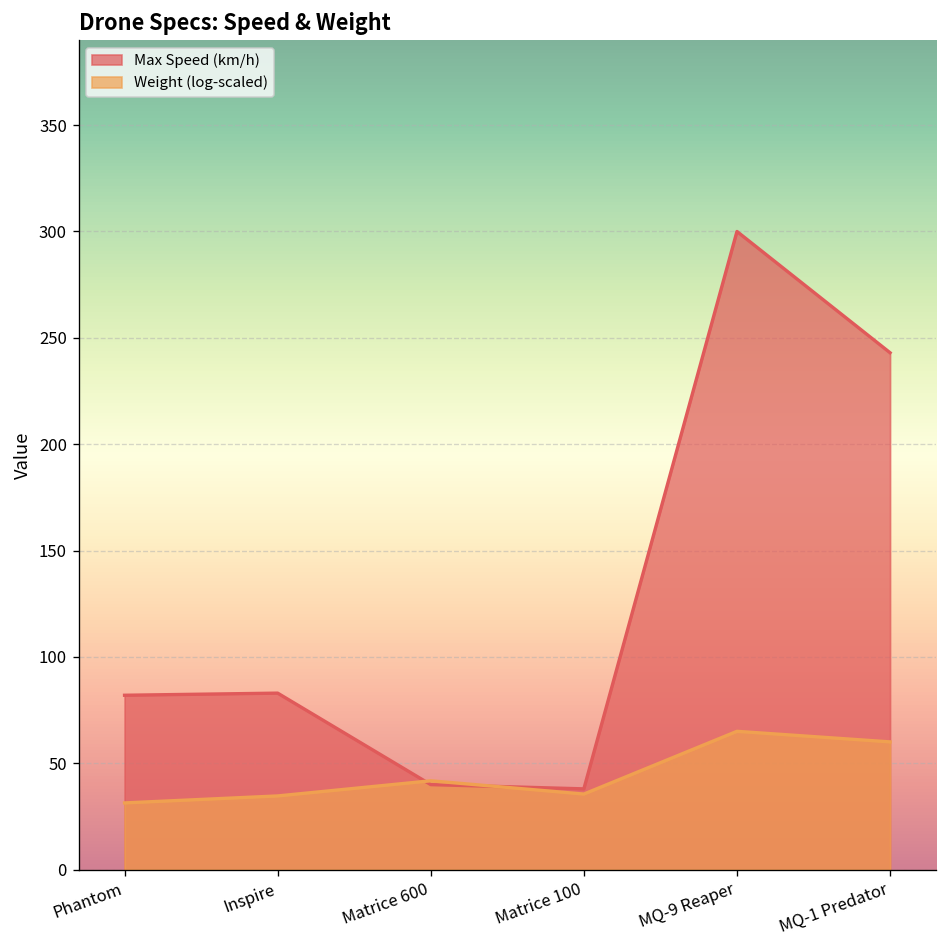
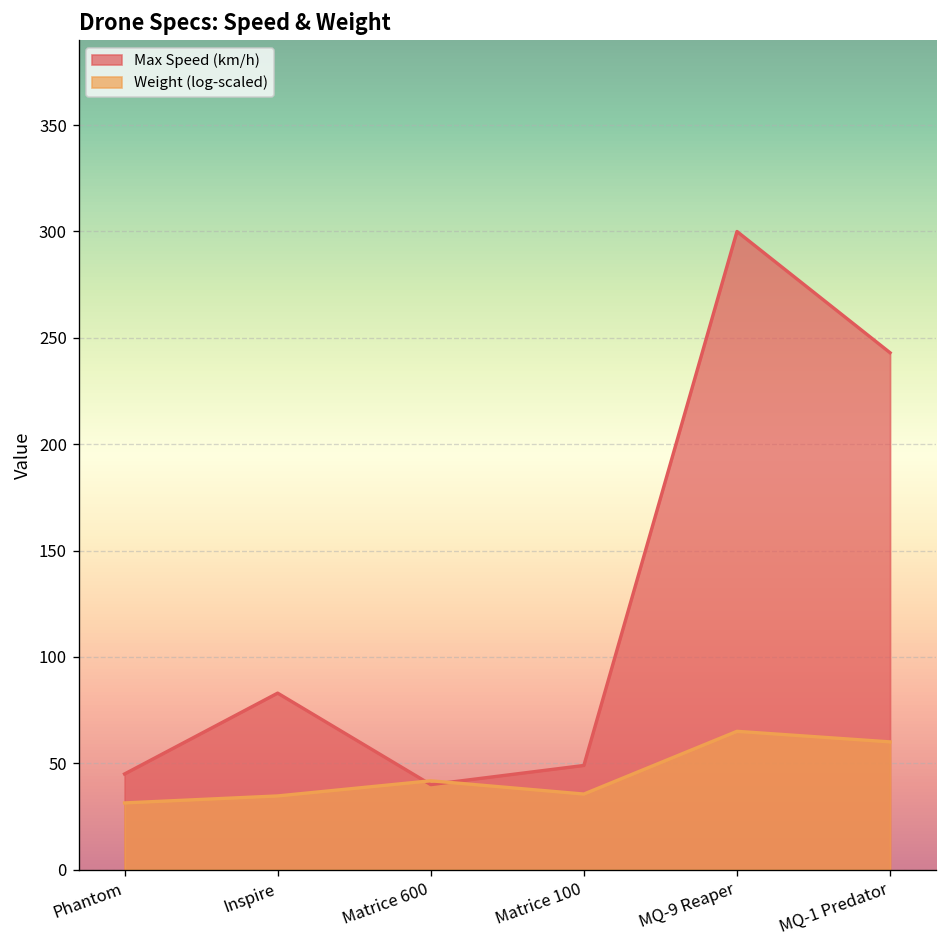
Max Speed (km/h), Phantom: 82 -> 45
Max Speed (km/h), Matrice 100: 38 -> 49
